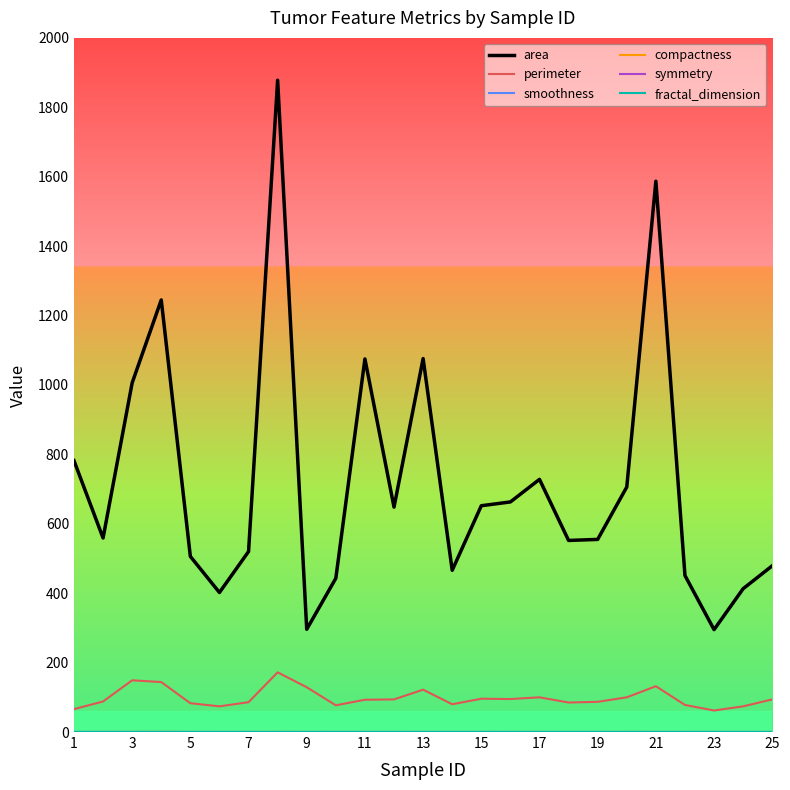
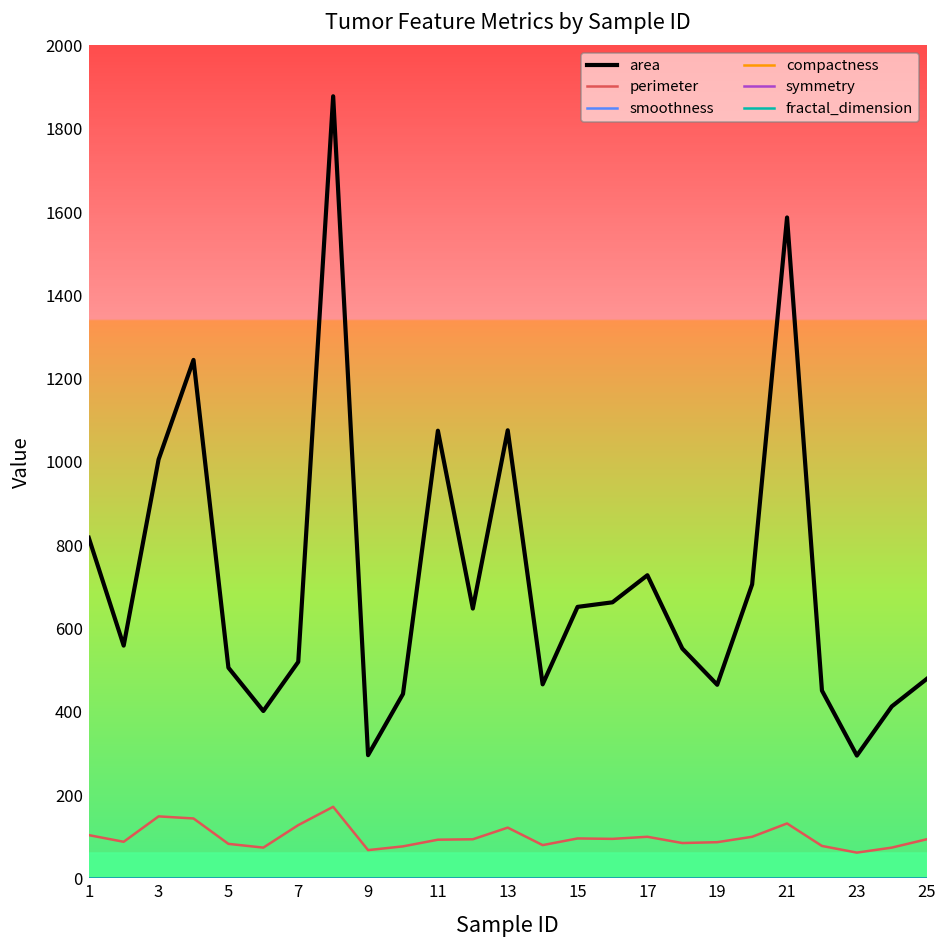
area, 1: 780 -> 820
perimeter, 1: 70 -> 100
perimeter, 7: 90 -> 130
perimeter, 9: 130 -> 70
area, 19: 560 -> 470
